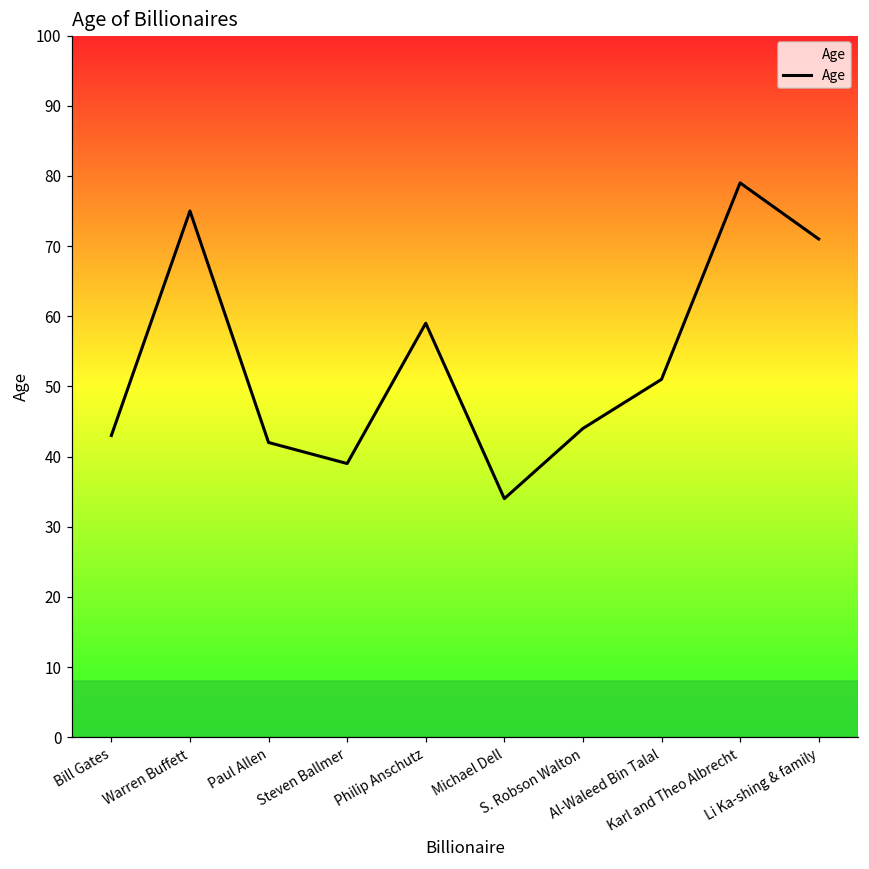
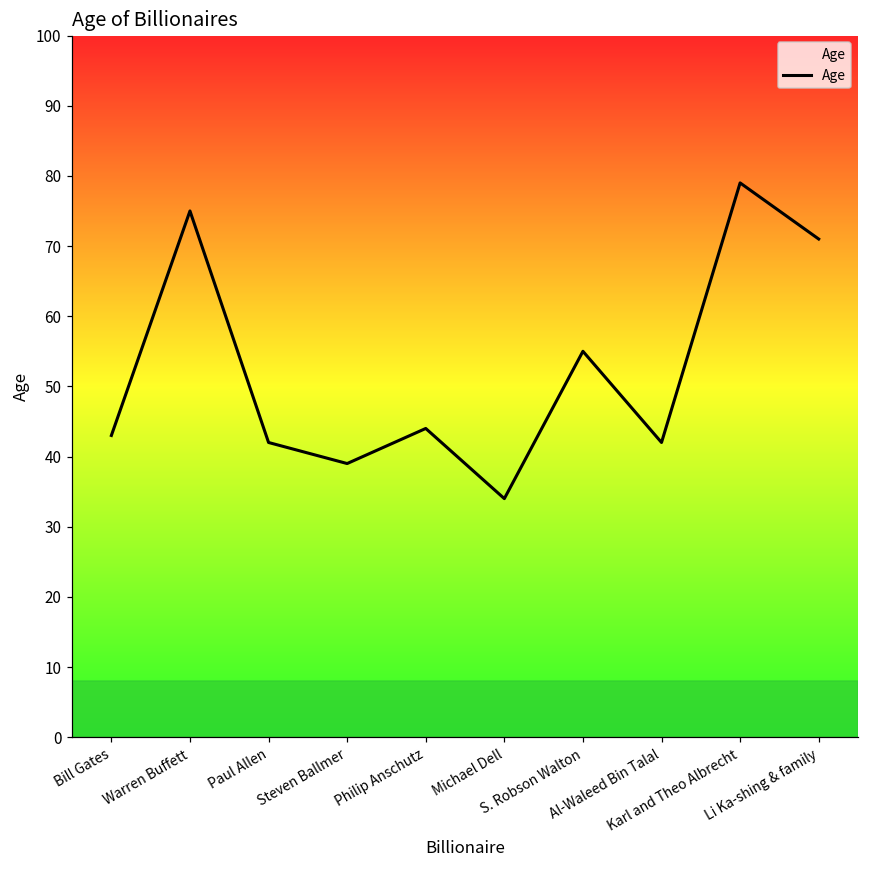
Philip Anschutz: 59 -> 44
S. Robson Walton: 44 -> 55
Al-Waleed Bin Talal: 51 -> 42
